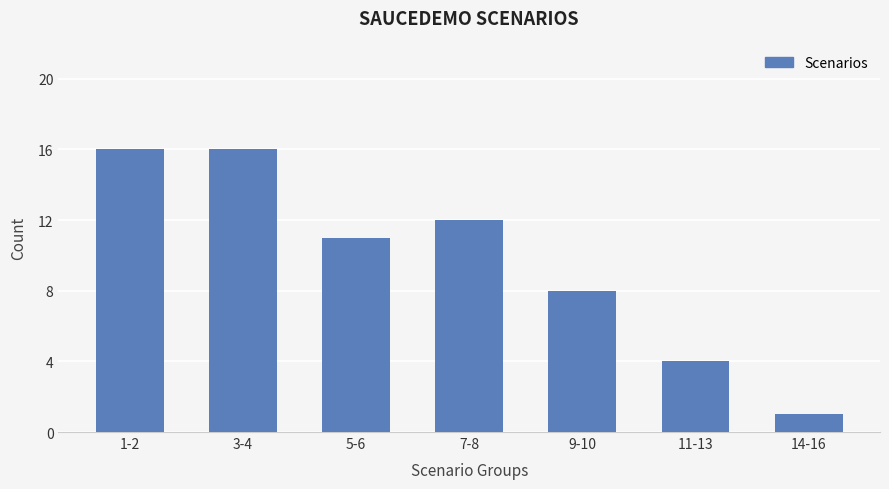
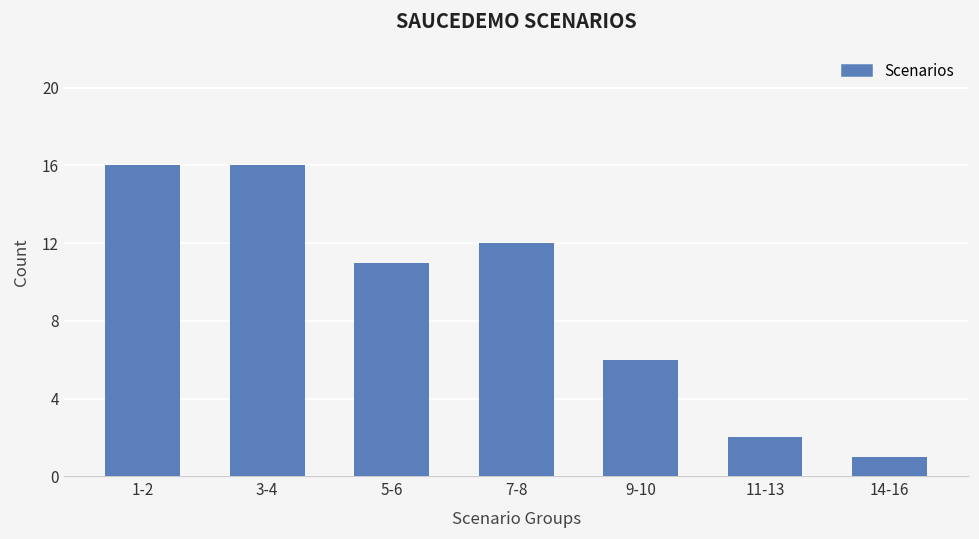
9-10: 8 -> 6
11-13: 4 -> 2
